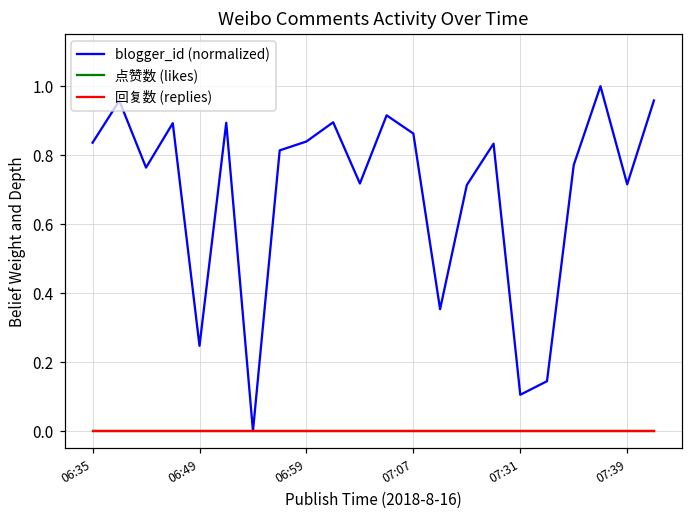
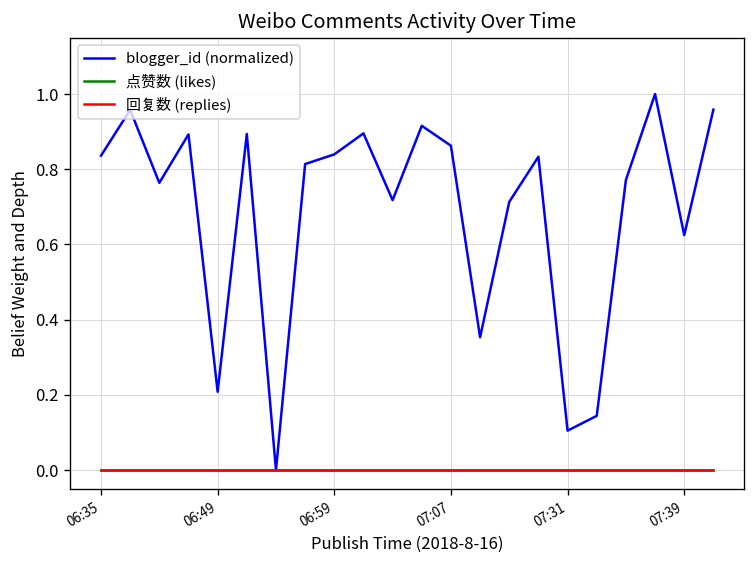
blogger_id (normalized), 06:49: 0.25 -> 0.21
blogger_id (normalized), 07:39: 0.72 -> 0.62
